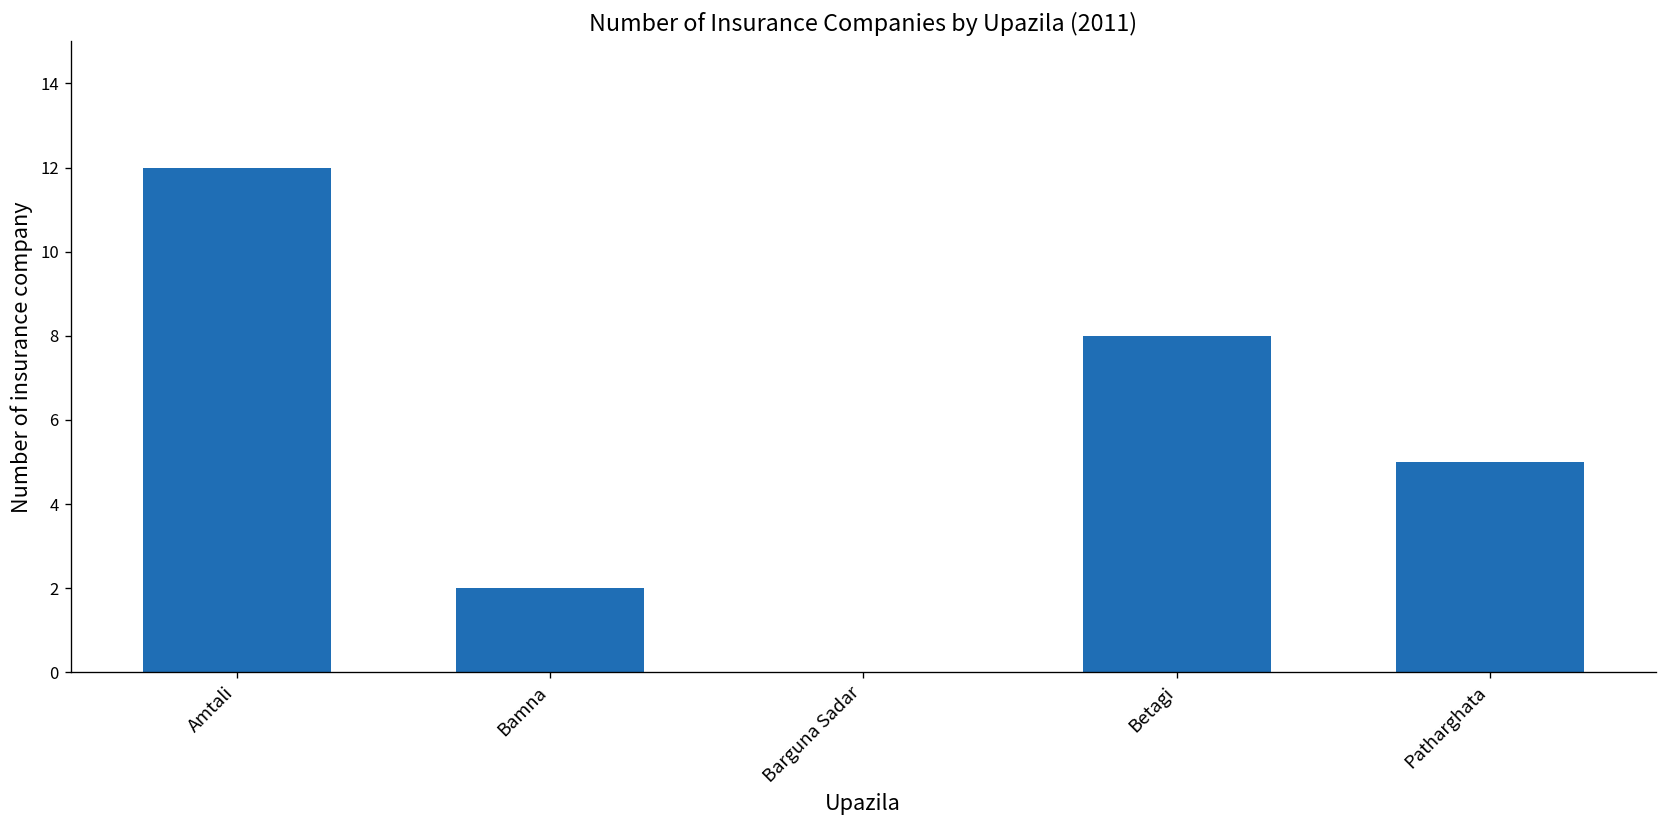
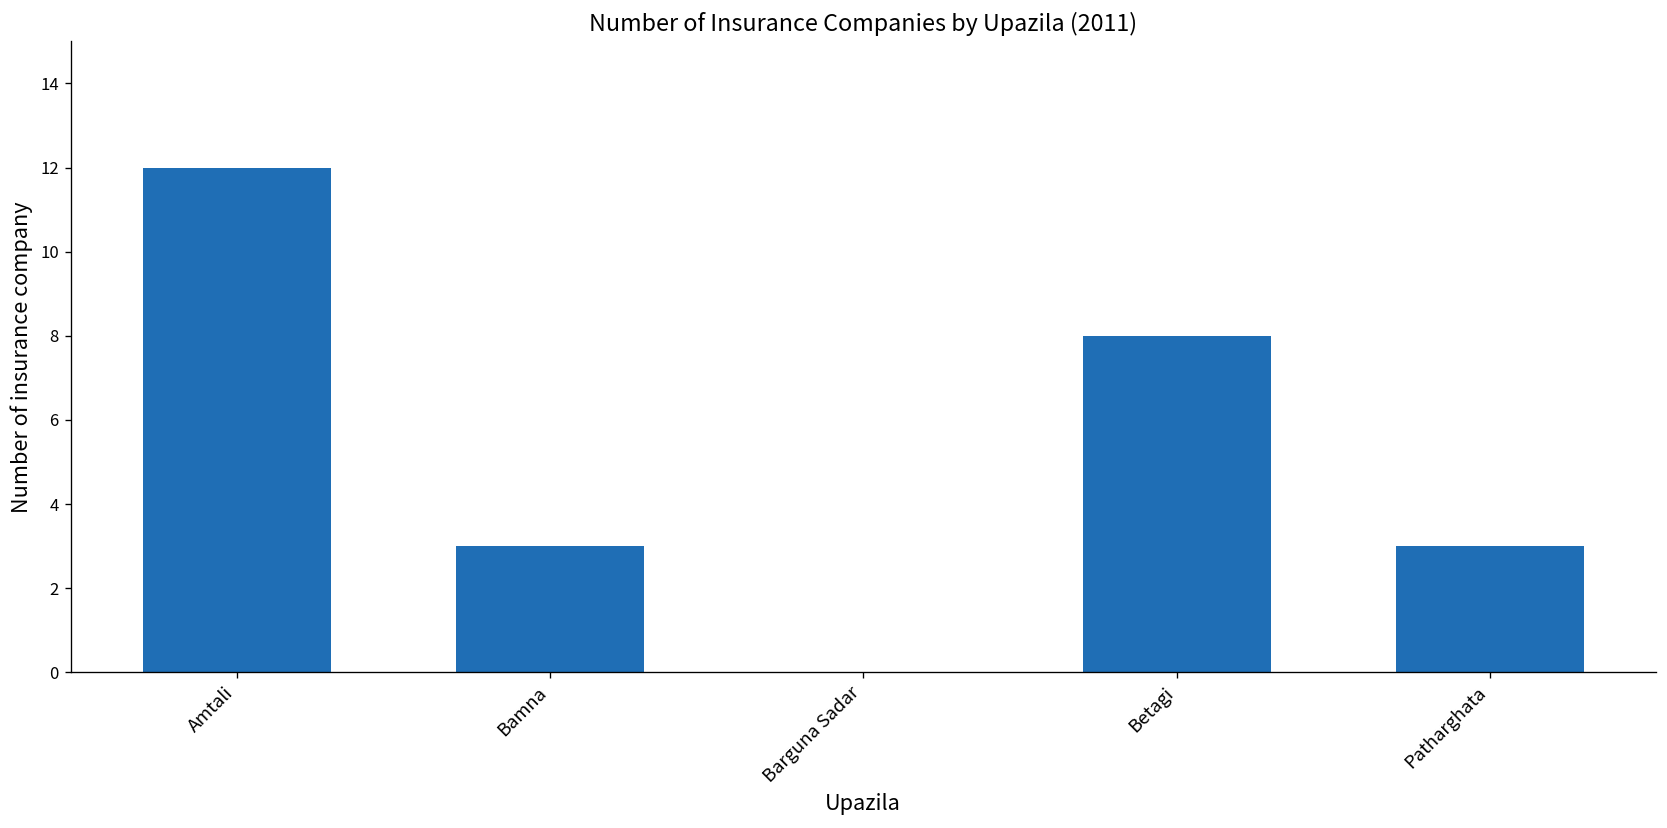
Bamna: 2 -> 3
Patharghata: 5 -> 3
